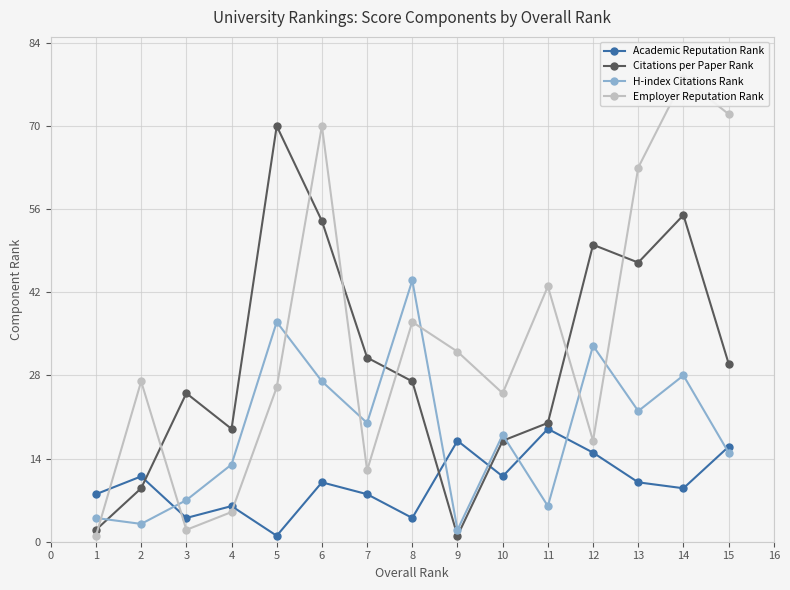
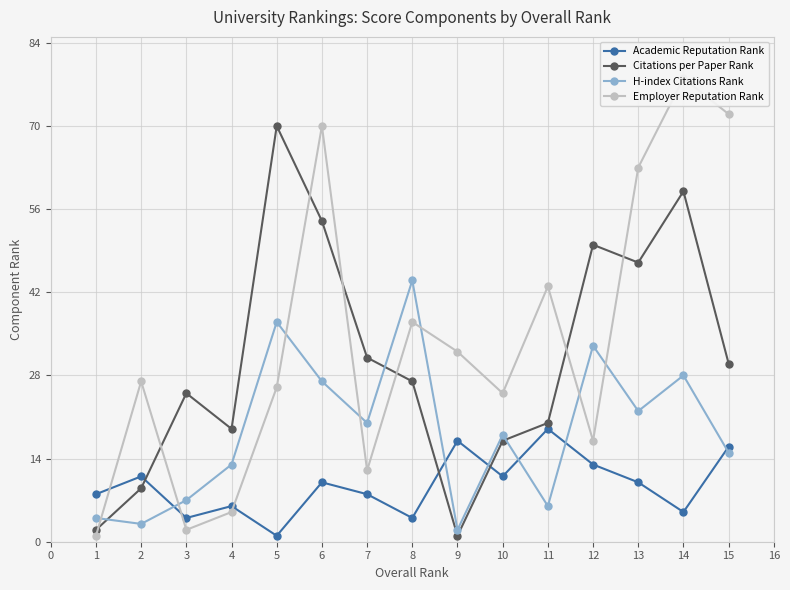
Academic Reputation Rank, 12: 15 -> 13
Academic Reputation Rank, 14: 9 -> 5
Citations per Paper Rank, 14: 55 -> 59
